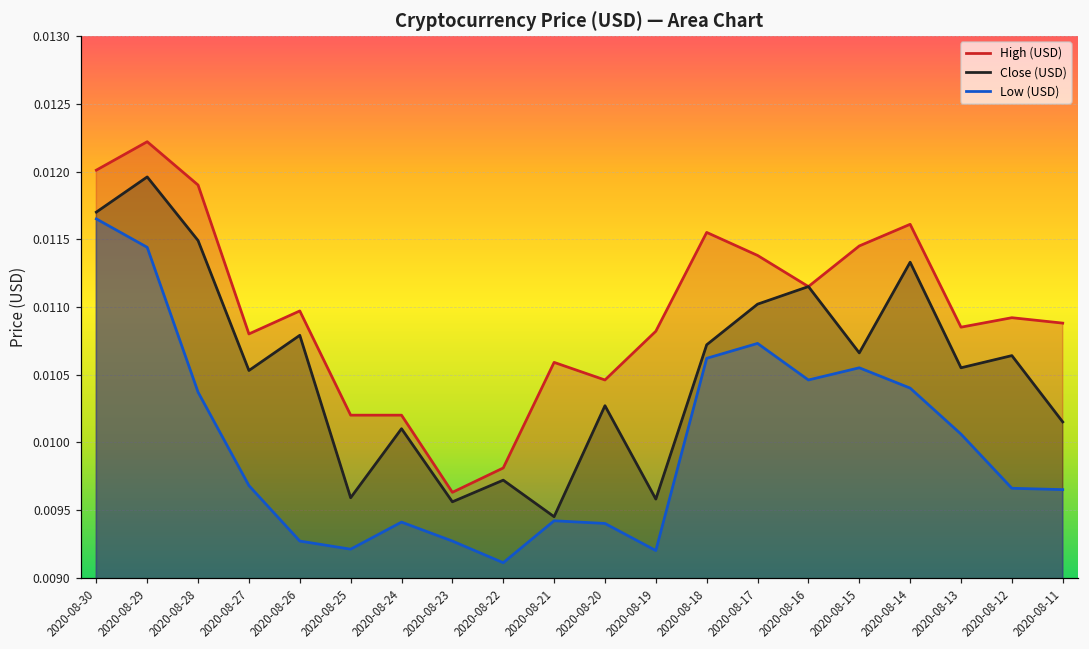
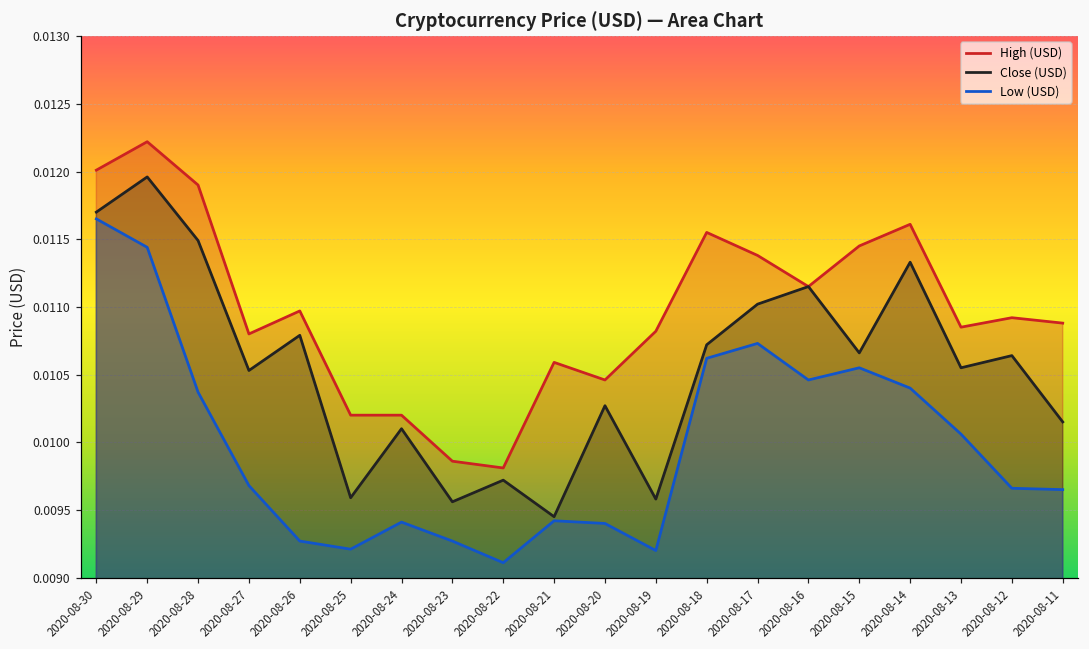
High (USD), 2020-08-23: 0.00963 -> 0.00986
